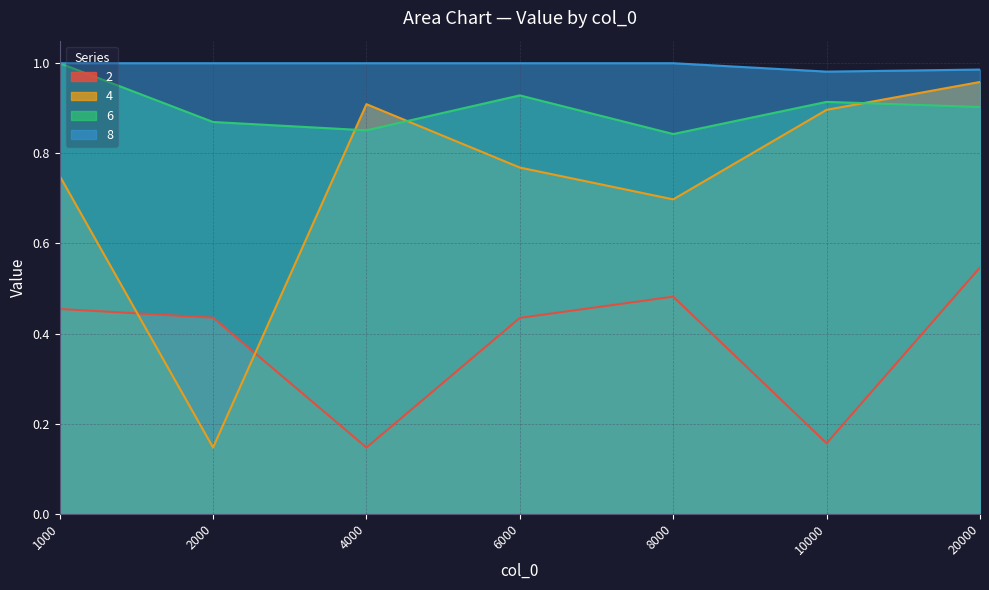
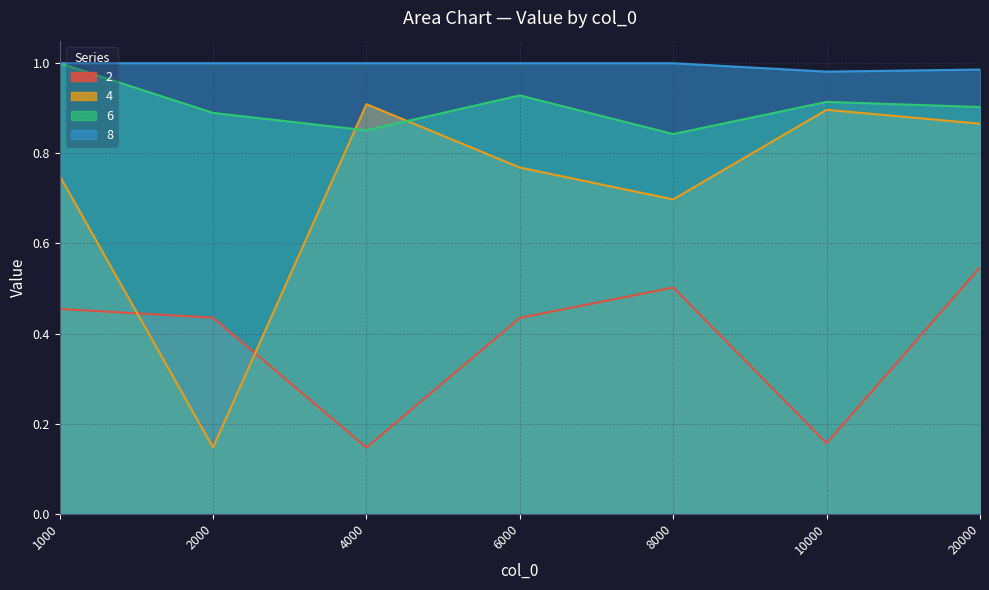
6, 2000: 0.87 -> 0.89
2, 8000: 0.48 -> 0.50
4, 20000: 0.96 -> 0.87
